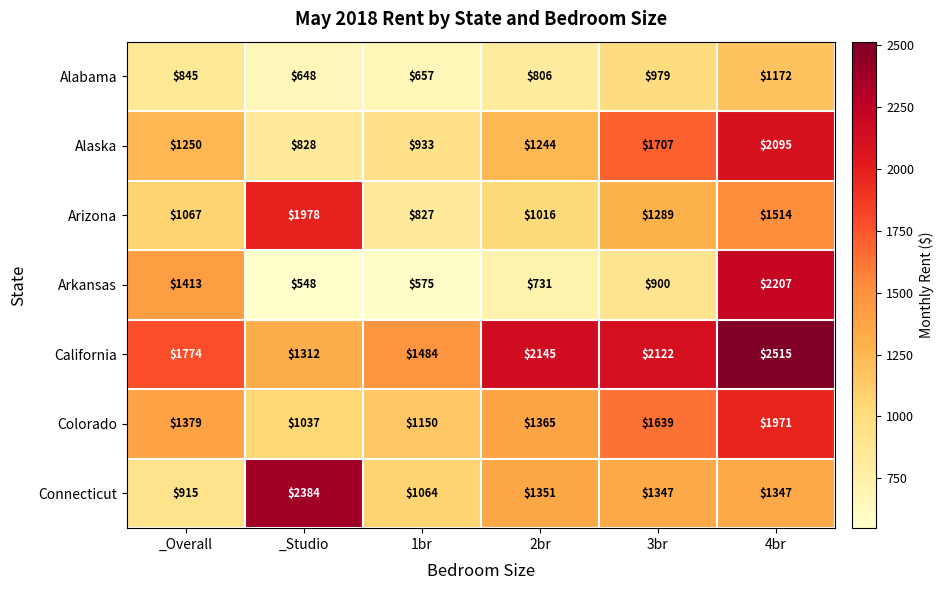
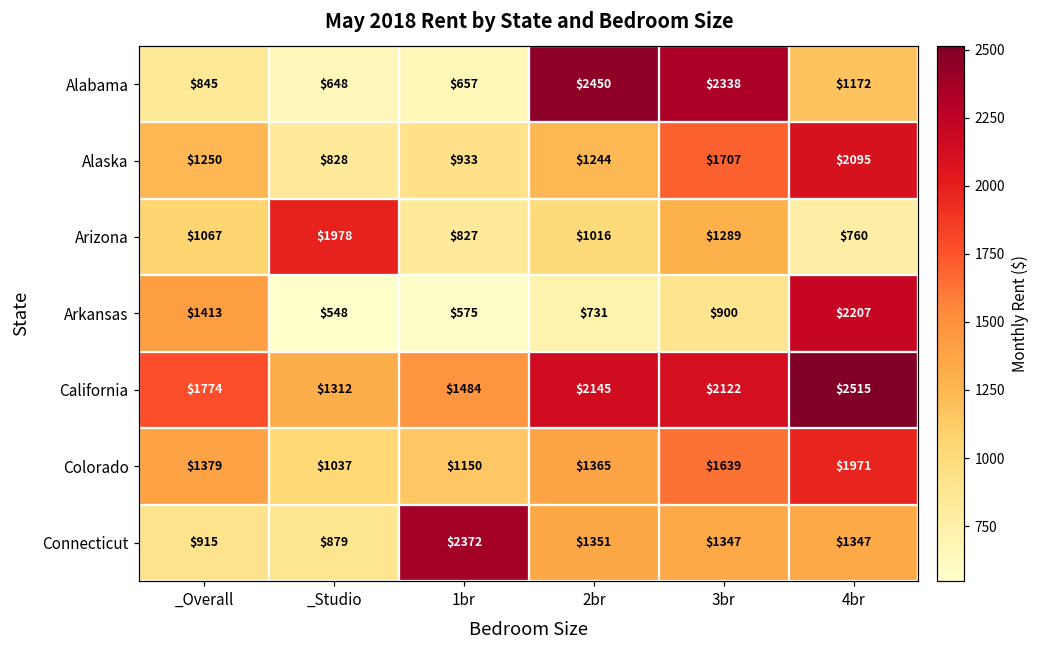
Alabama, 2br: $806 -> $2450
Alabama, 3br: $979 -> $2338
Arizona, 4br: $1514 -> $760
Connecticut, _Studio: $2384 -> $879
Connecticut, 1br: $1064 -> $2372
